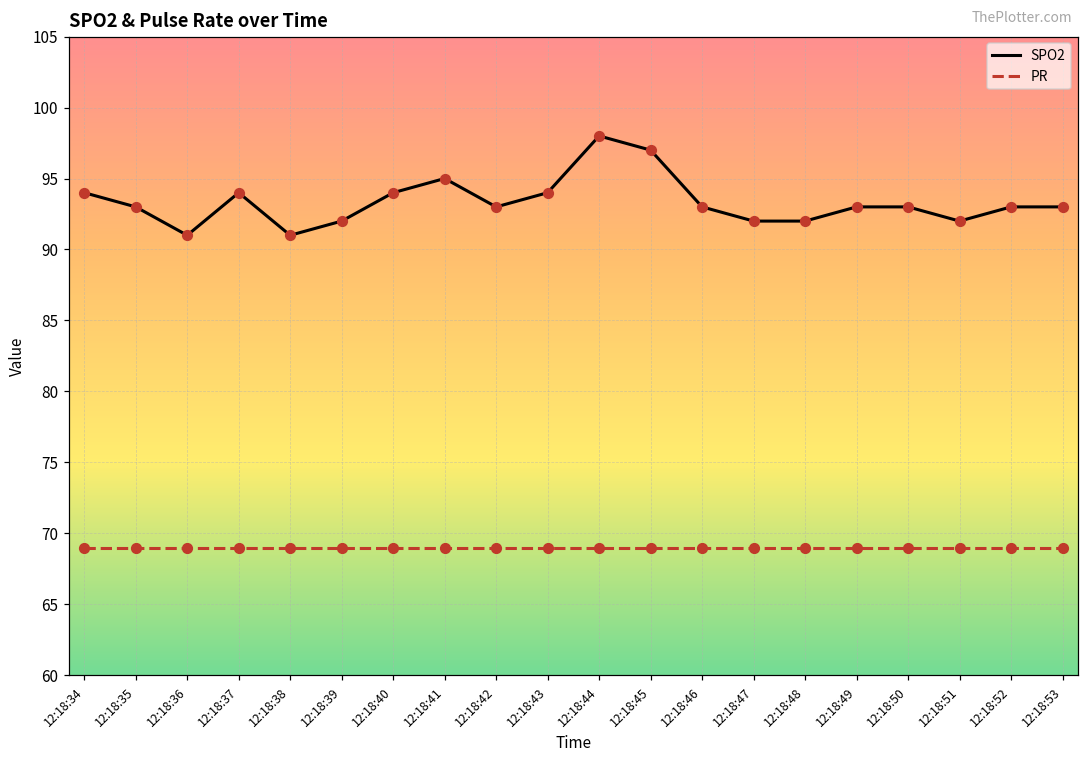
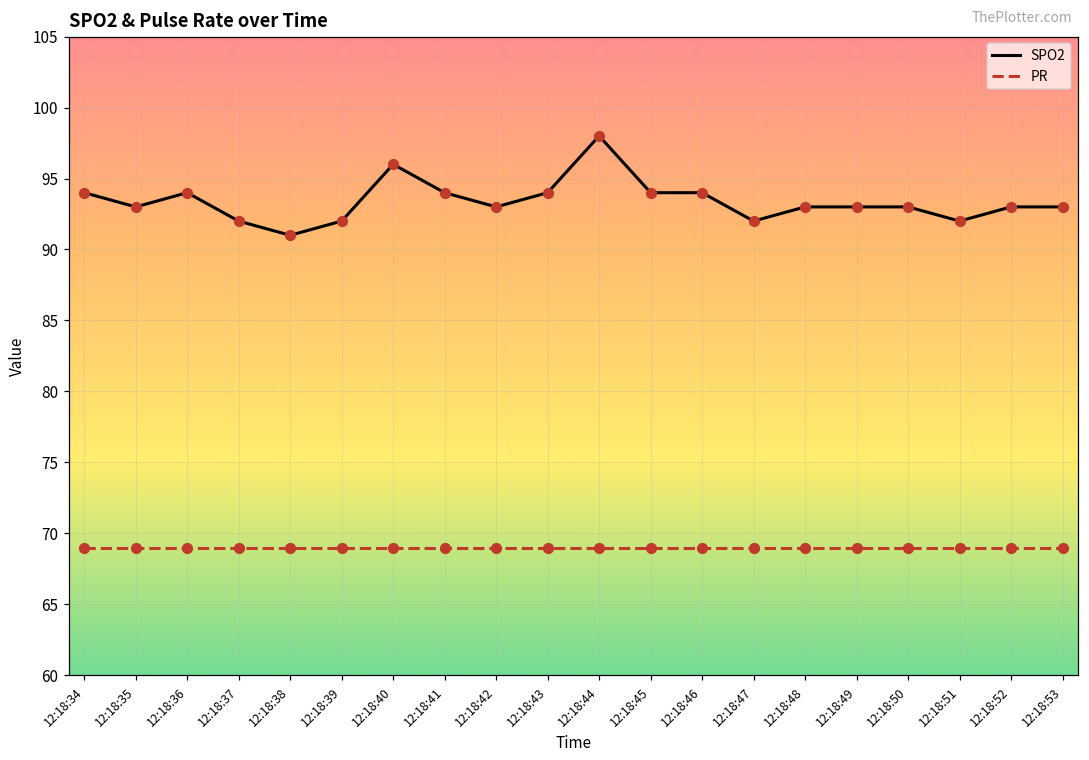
SPO2, 12:18:36: 91 -> 94
SPO2, 12:18:37: 94 -> 92
SPO2, 12:18:40: 94 -> 96
SPO2, 12:18:41: 95 -> 94
SPO2, 12:18:45: 97 -> 94
SPO2, 12:18:46: 93 -> 94
SPO2, 12:18:48: 92 -> 93
